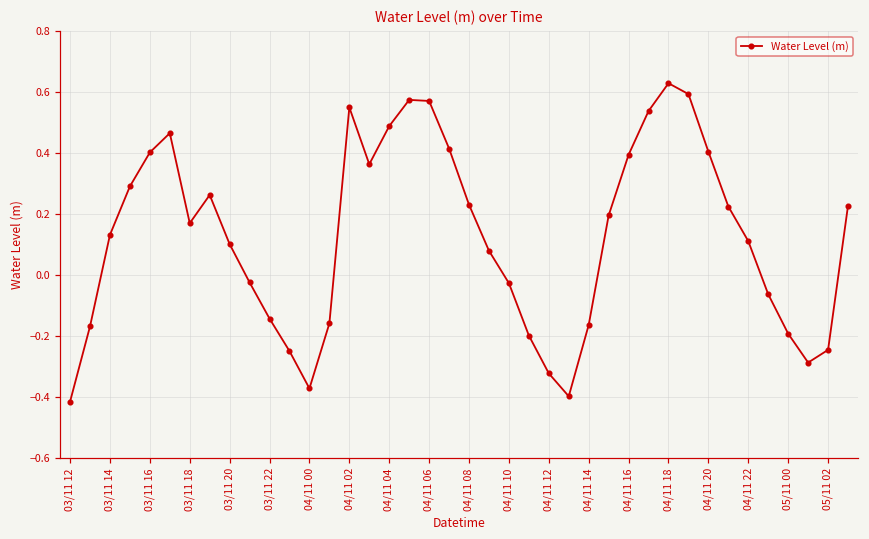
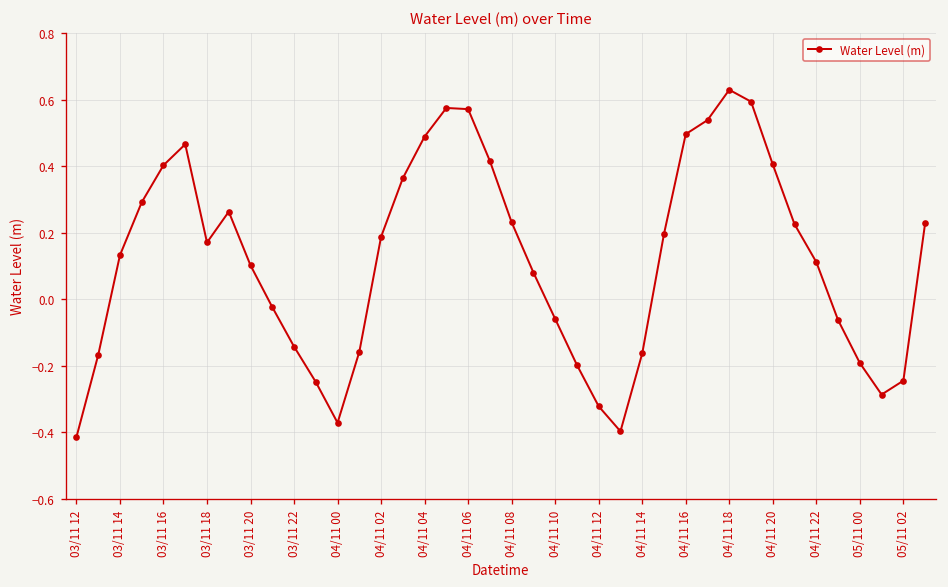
04/11 02: 0.55 -> 0.19
04/11 10: -0.03 -> -0.06
04/11 16: 0.39 -> 0.50
